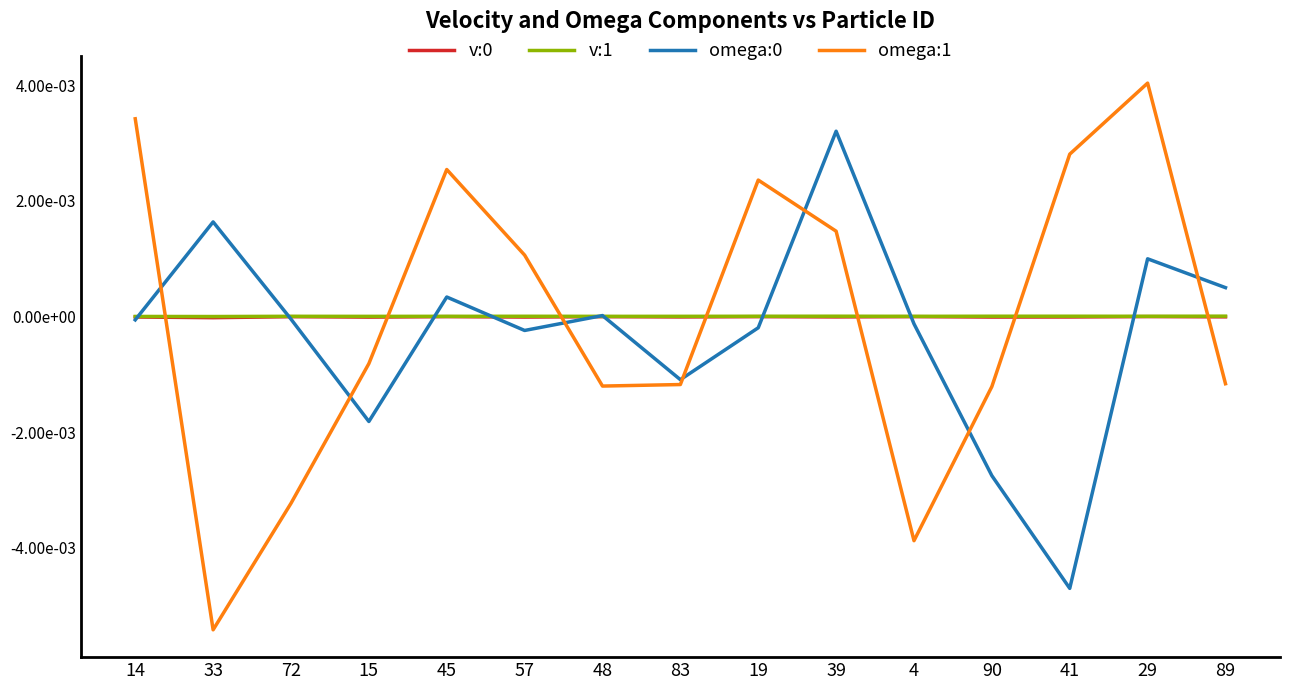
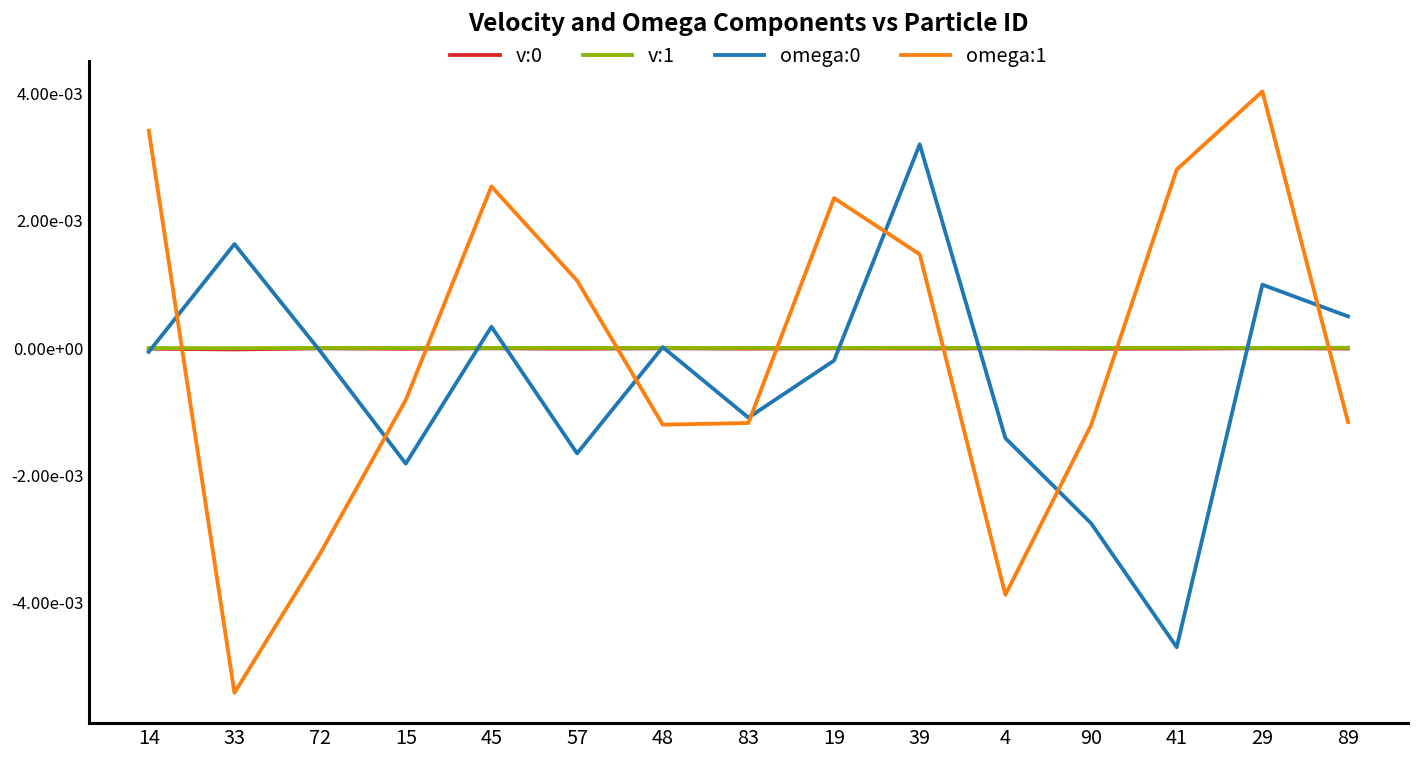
omega:0, 57: -0.0002 -> -0.0017
omega:0, 4: -0.0001 -> -0.0014
